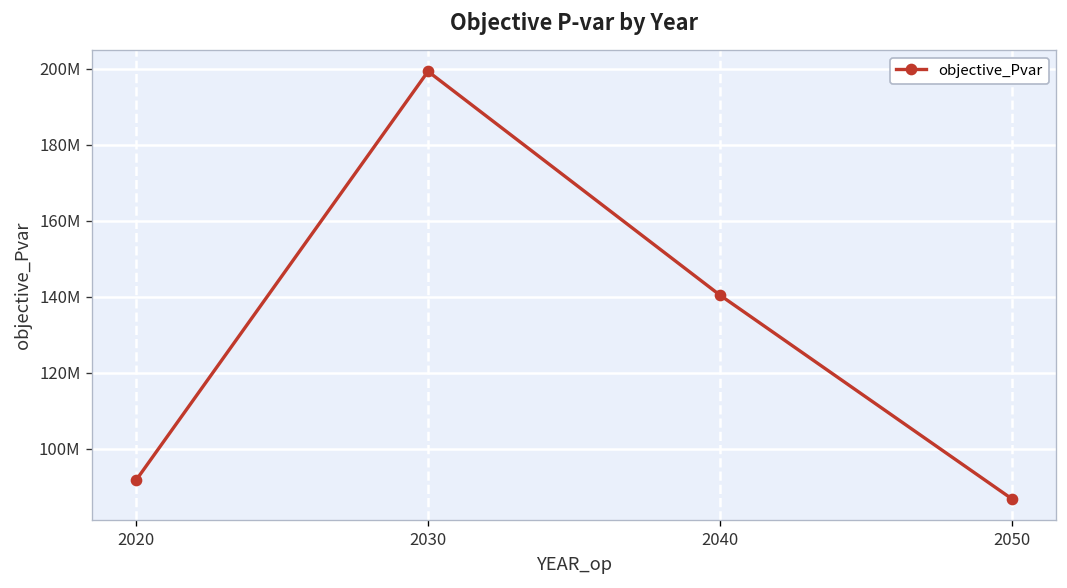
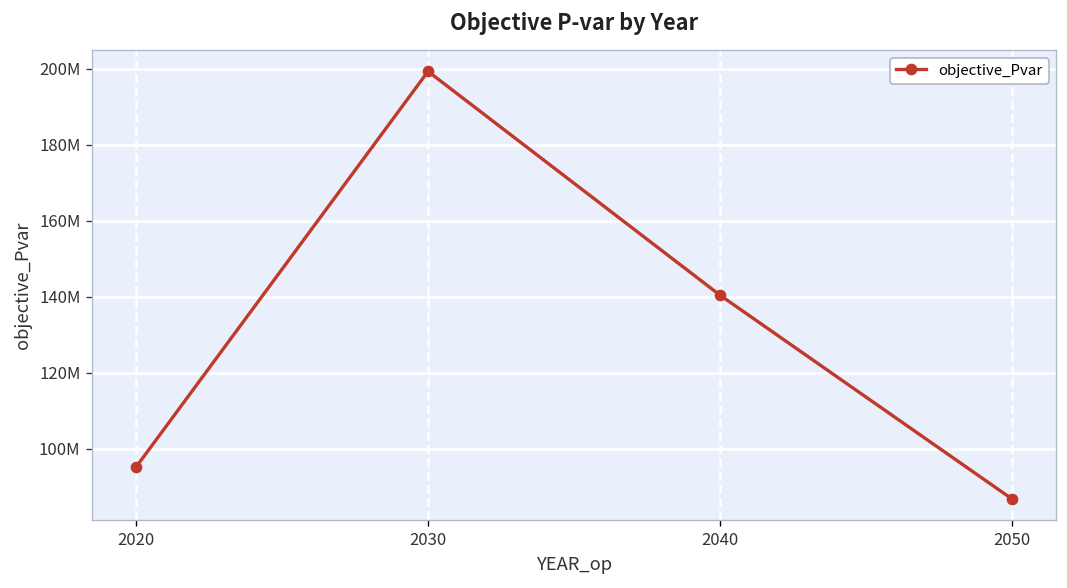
2020: 92000000 -> 95000000
